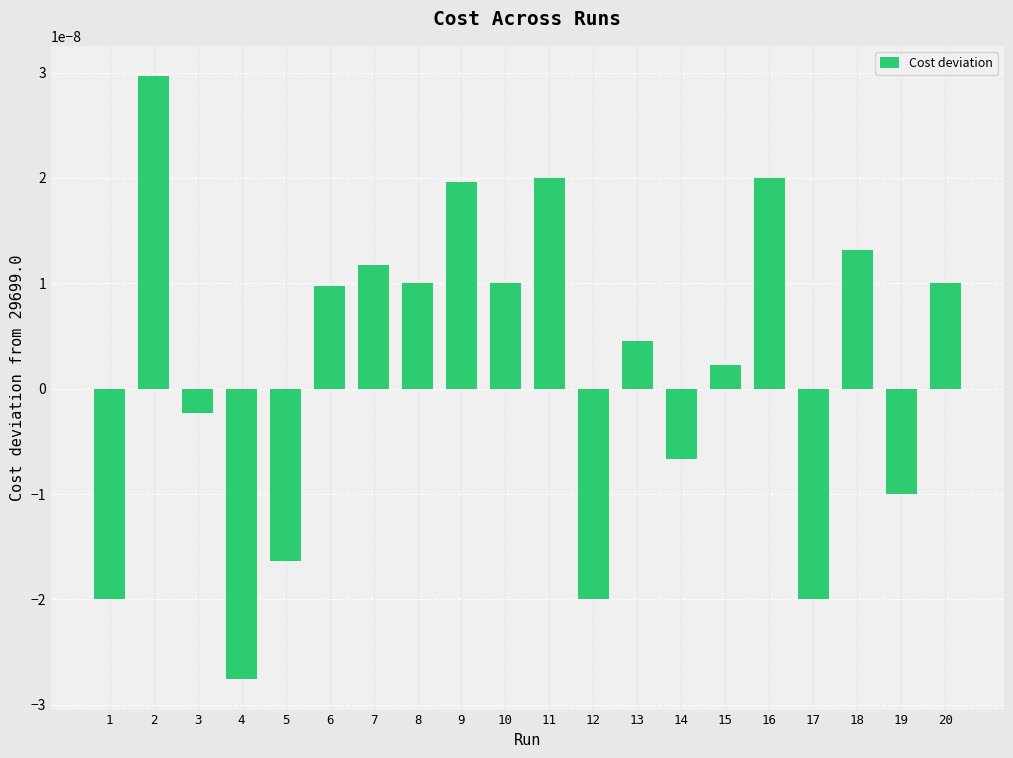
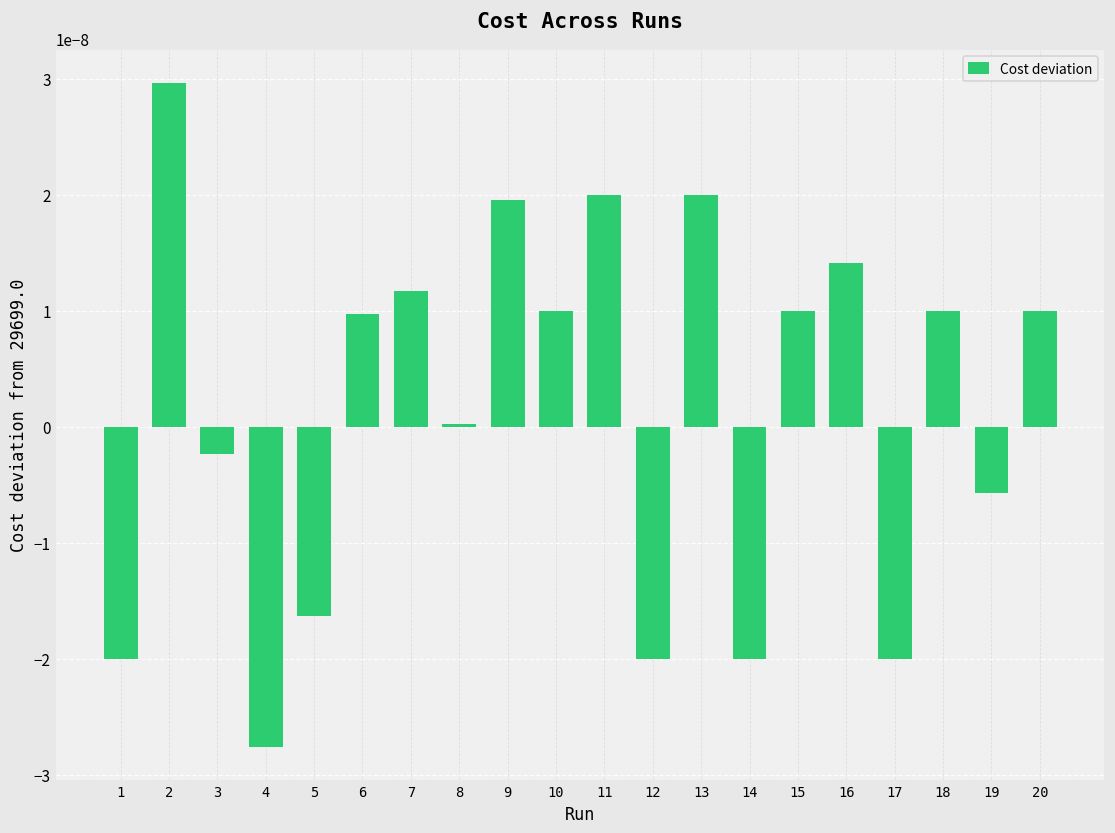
8: 0.0000000100 -> 0.0000000003
13: 0.0000000045 -> 0.0000000200
14: -0.0000000067 -> -0.0000000200
15: 0.0000000022 -> 0.0000000100
16: 0.0000000200 -> 0.0000000141
18: 0.0000000132 -> 0.0000000100
19: -0.0000000100 -> -0.0000000057
